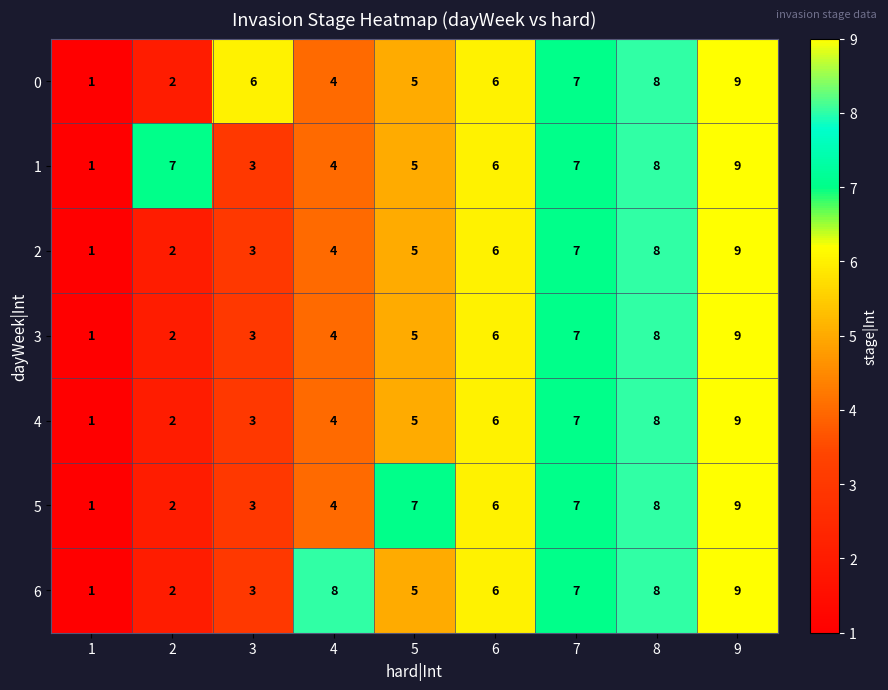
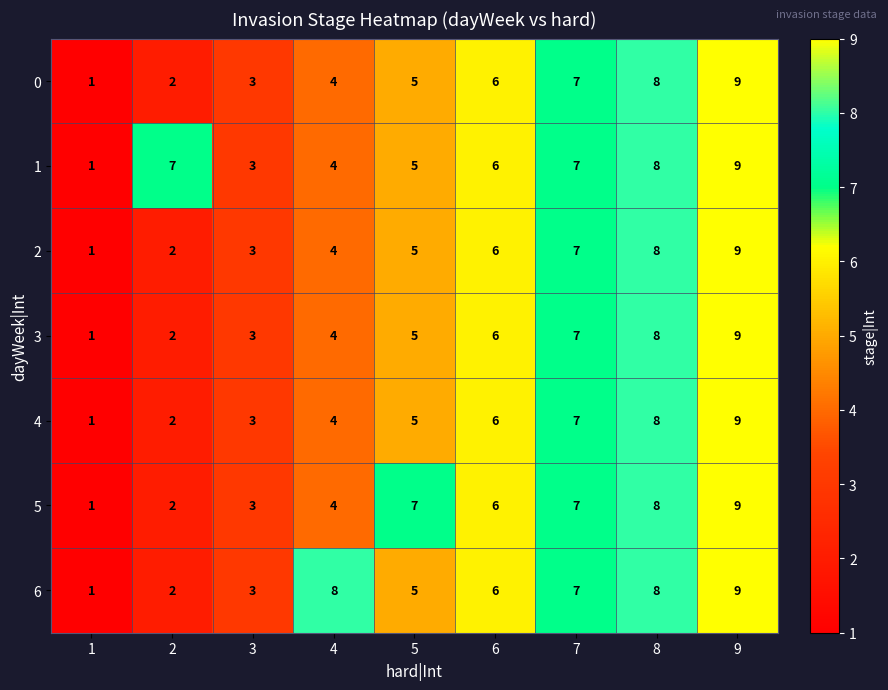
0, 3: 6 -> 3
